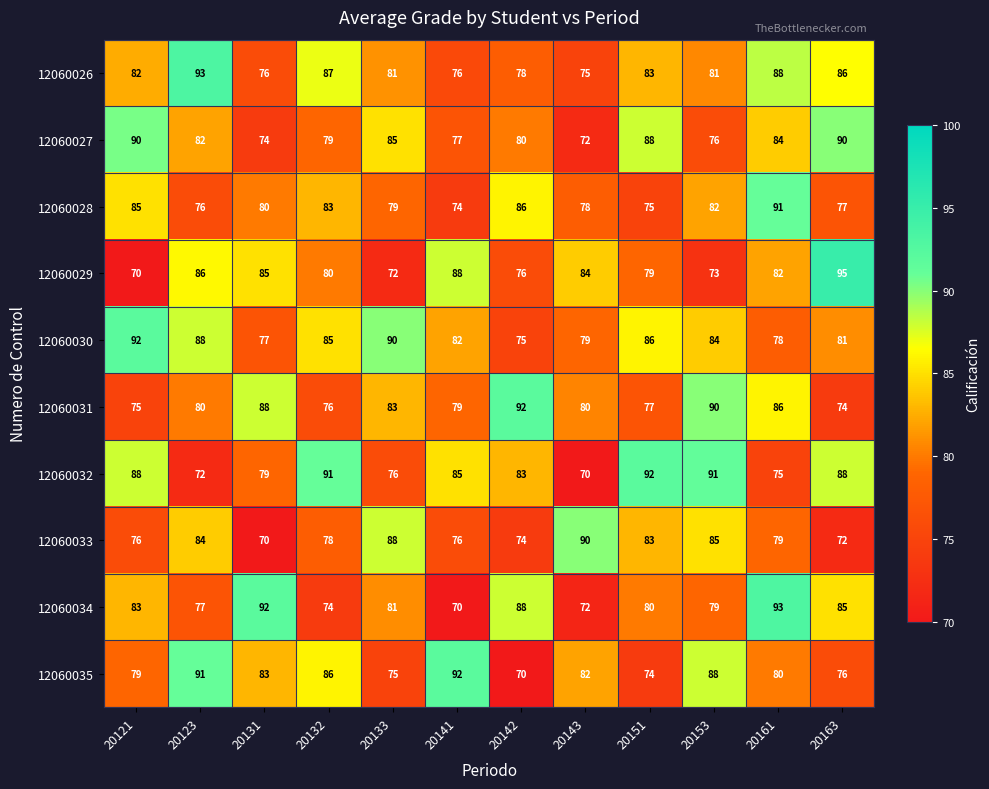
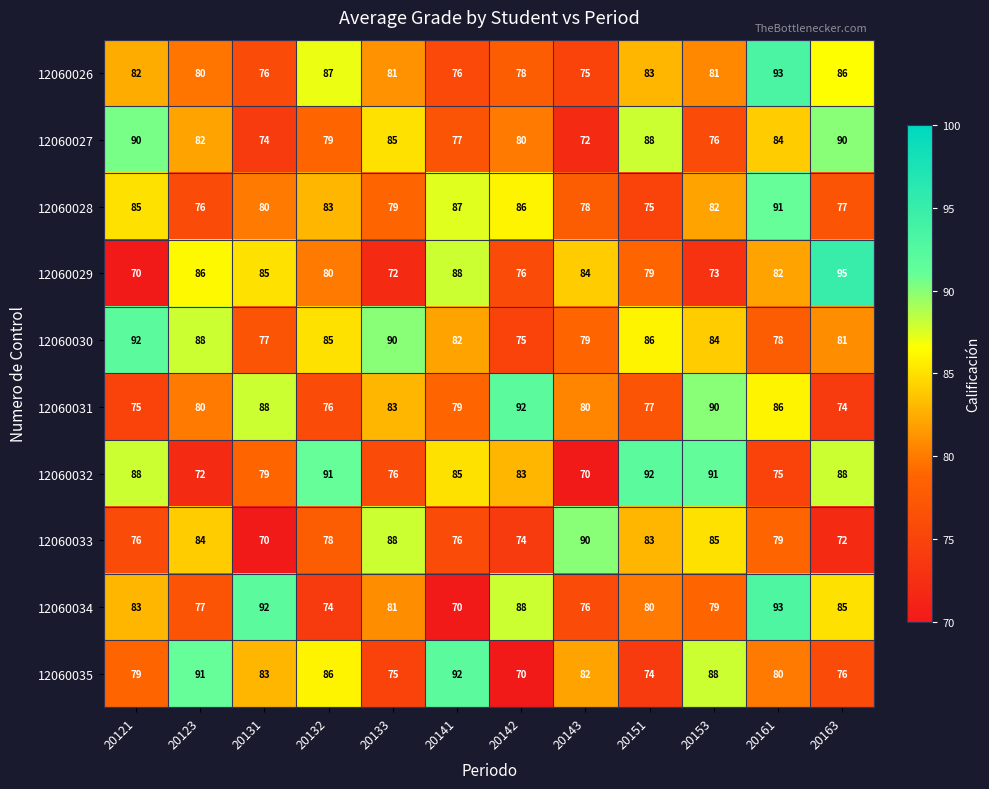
12060026, 20123: 93 -> 80
12060026, 20161: 88 -> 93
12060028, 20141: 74 -> 87
12060034, 20143: 72 -> 76
